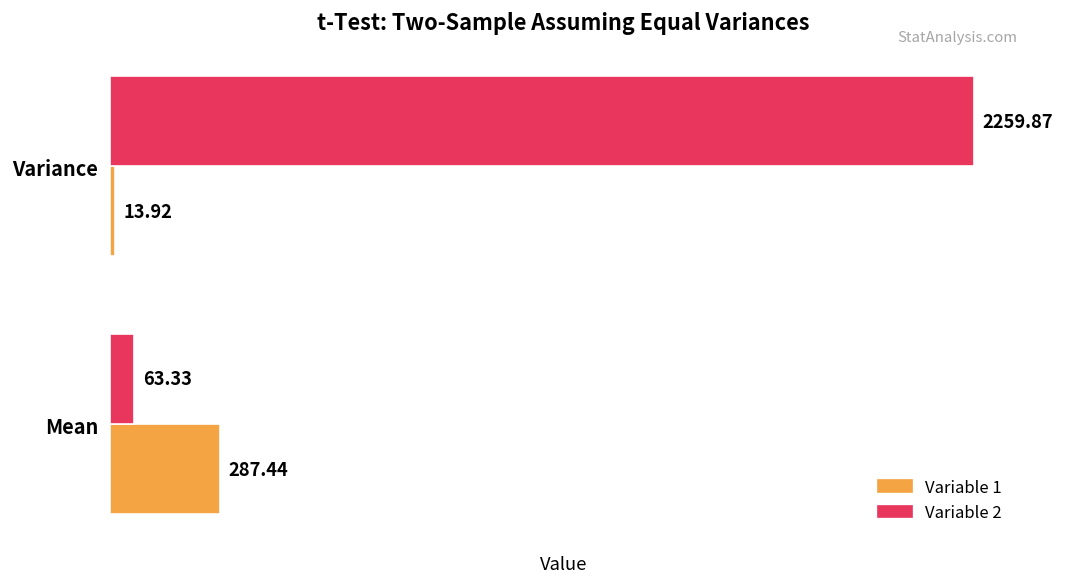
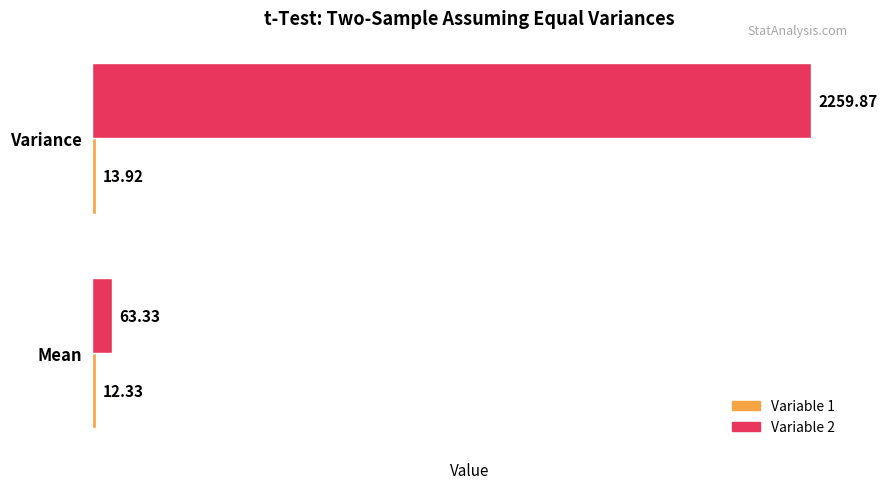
Variable 1, Mean: 287.44 -> 12.33
